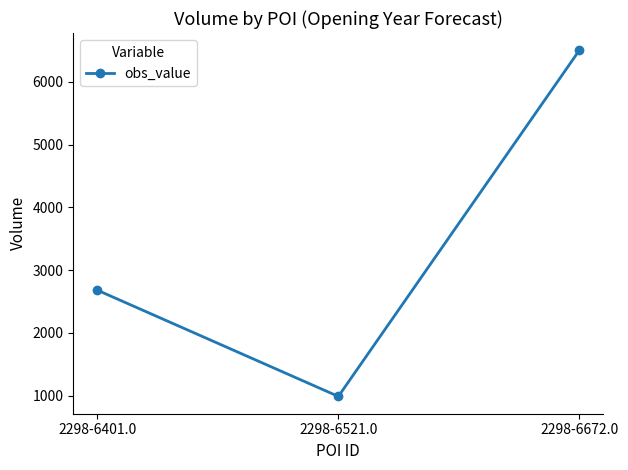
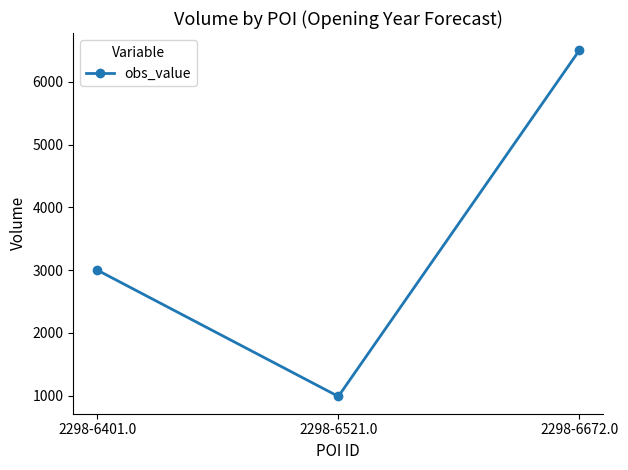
2298-6401.0: 2700 -> 3000
